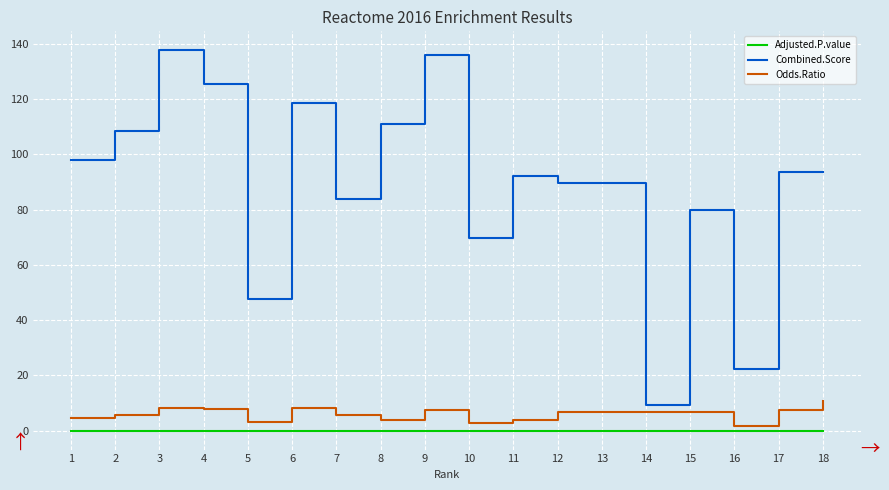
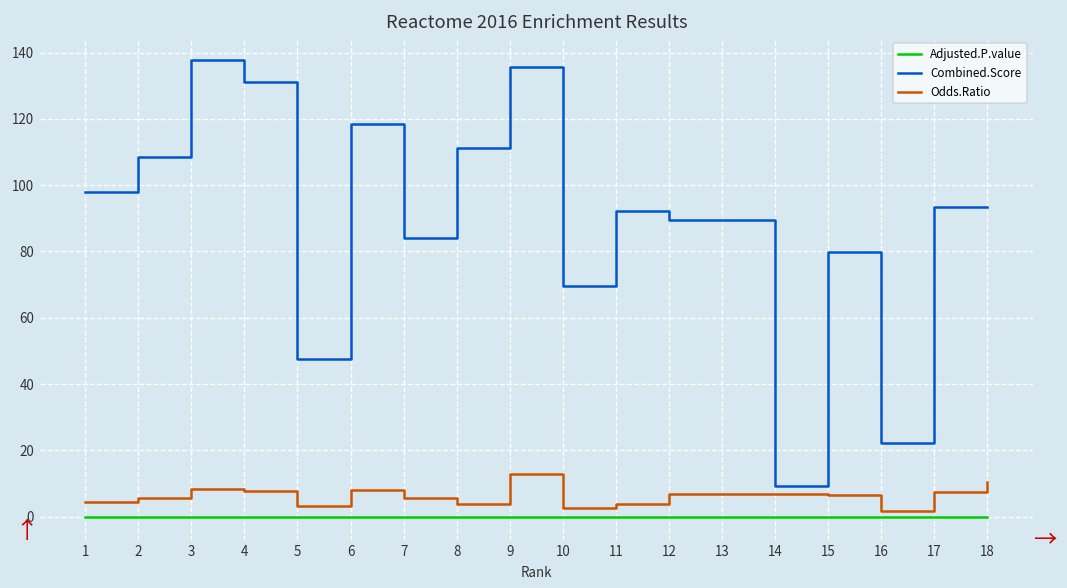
Combined.Score, 4: 126 -> 131
Odds.Ratio, 9: 7 -> 13
